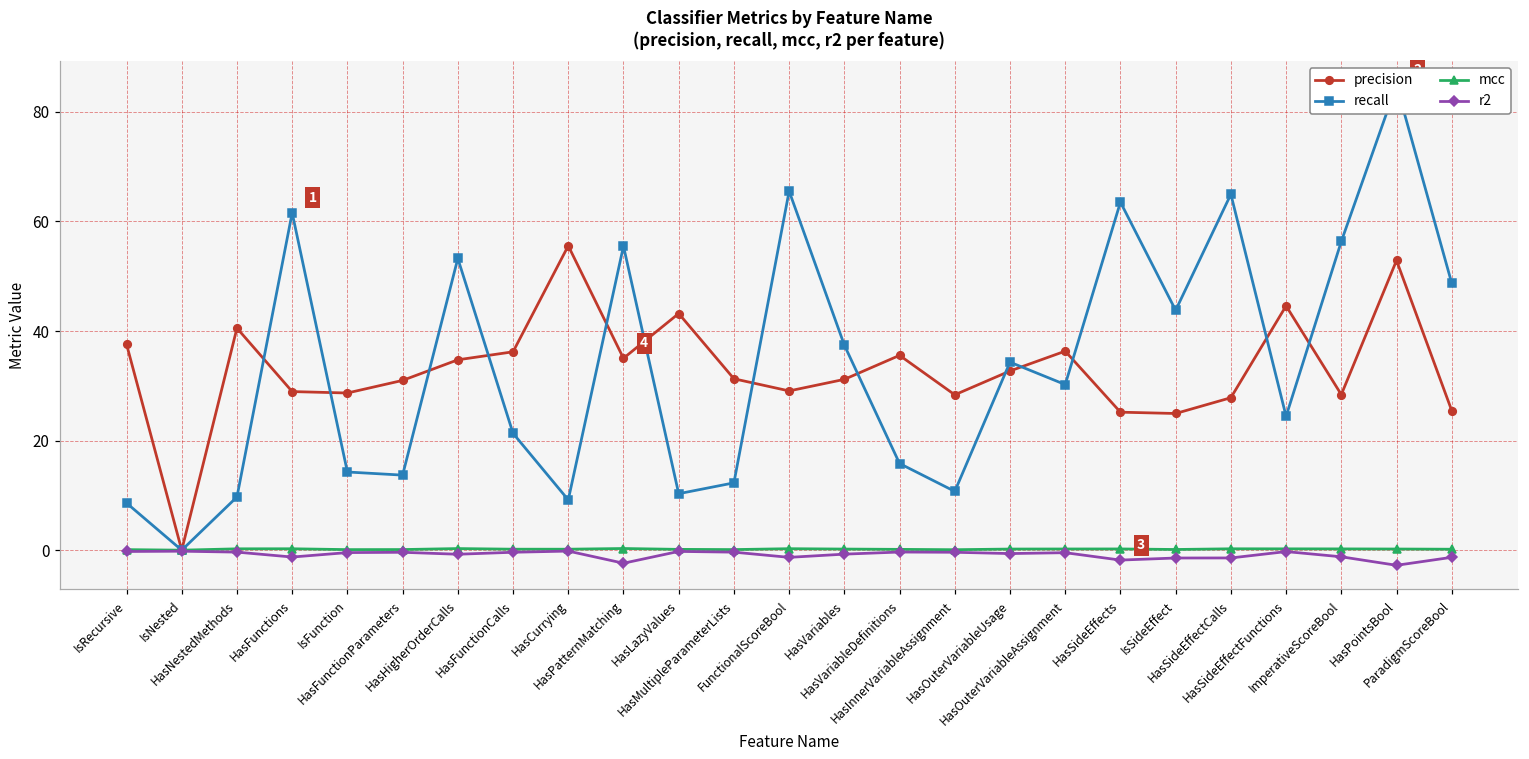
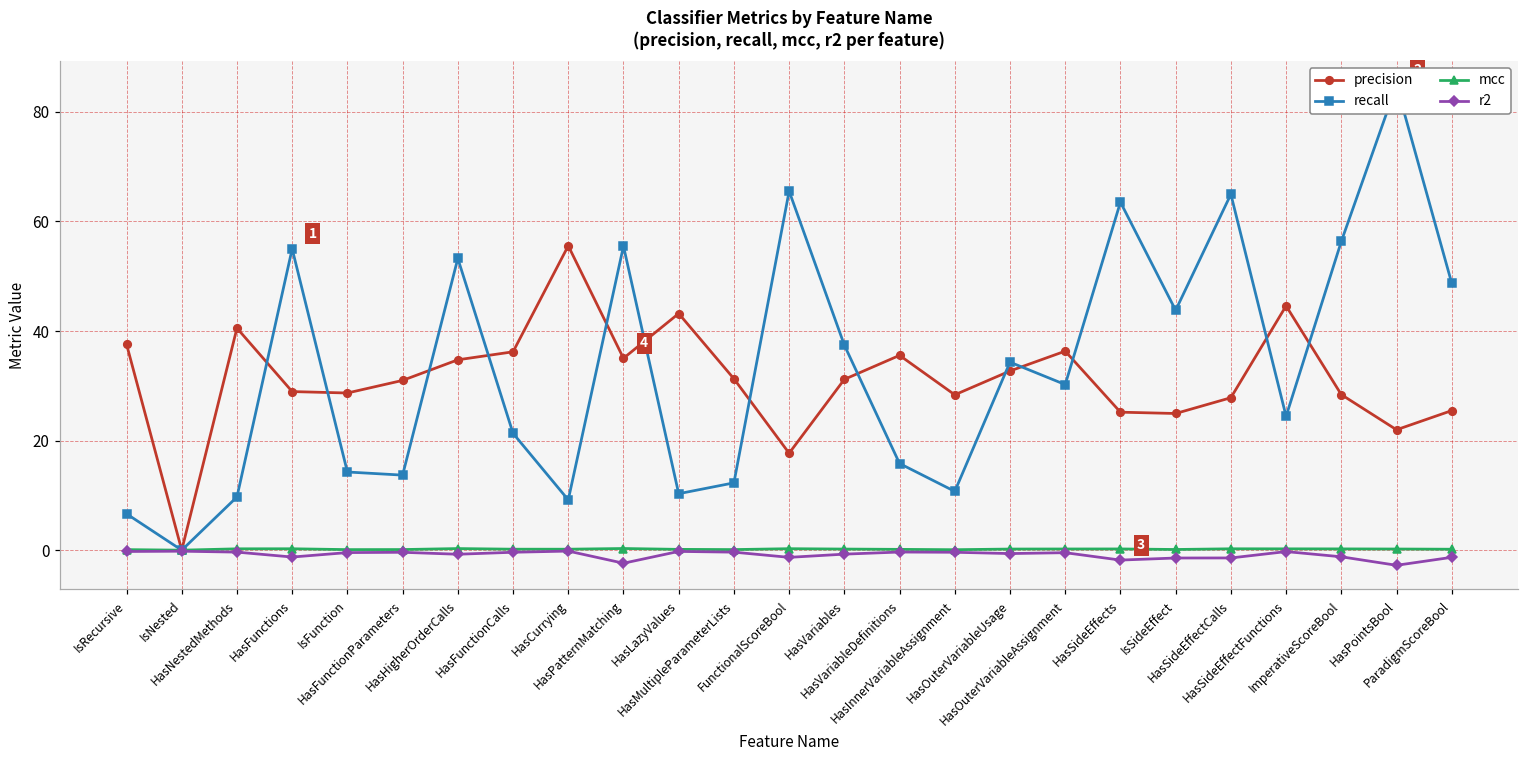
recall, IsRecursive: 9 -> 7
recall, HasFunctions: 62 -> 55
precision, FunctionalScoreBool: 29 -> 18
precision, HasPointsBool: 53 -> 22
